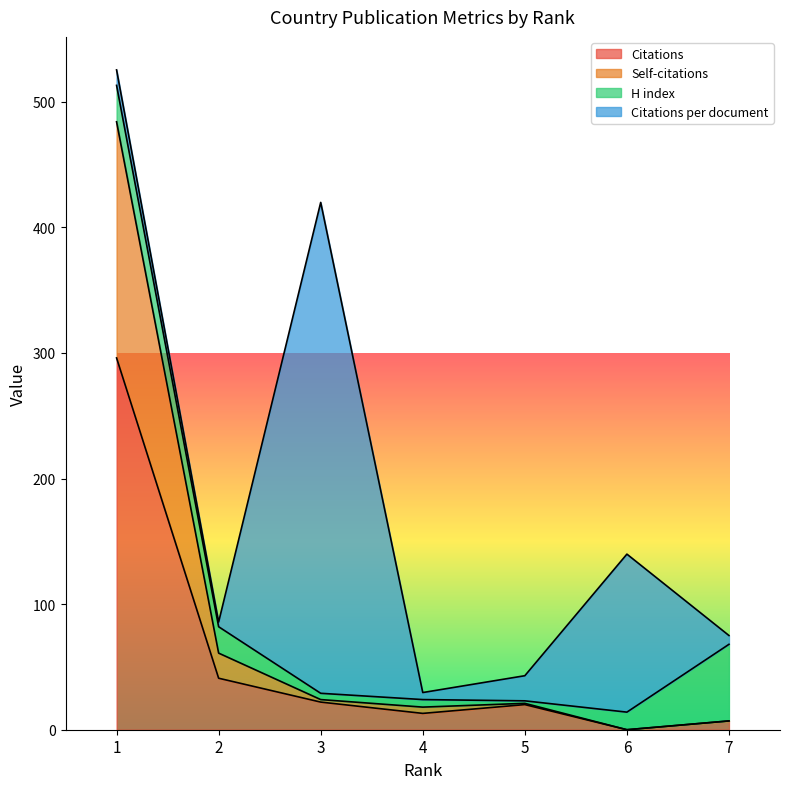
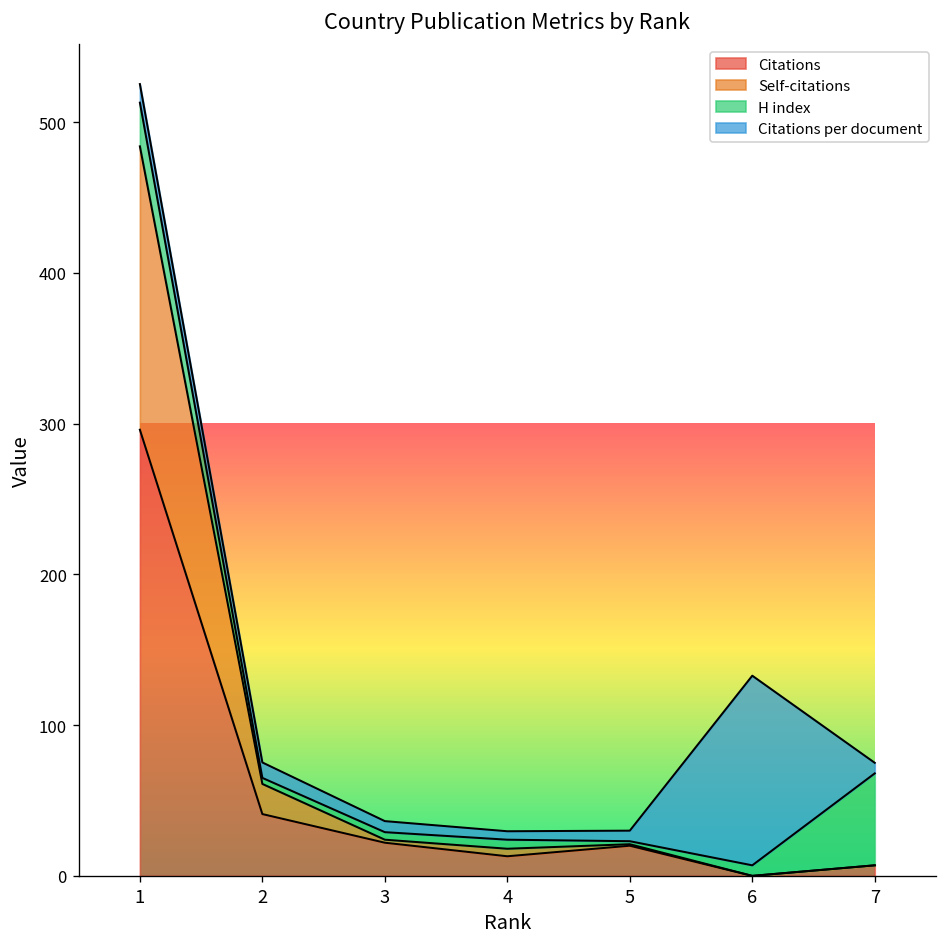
H index, 2: 21 -> 4
Citations per document, 2: 4 -> 10
Citations per document, 3: 391 -> 7
Citations per document, 5: 20 -> 7
H index, 6: 14 -> 7
